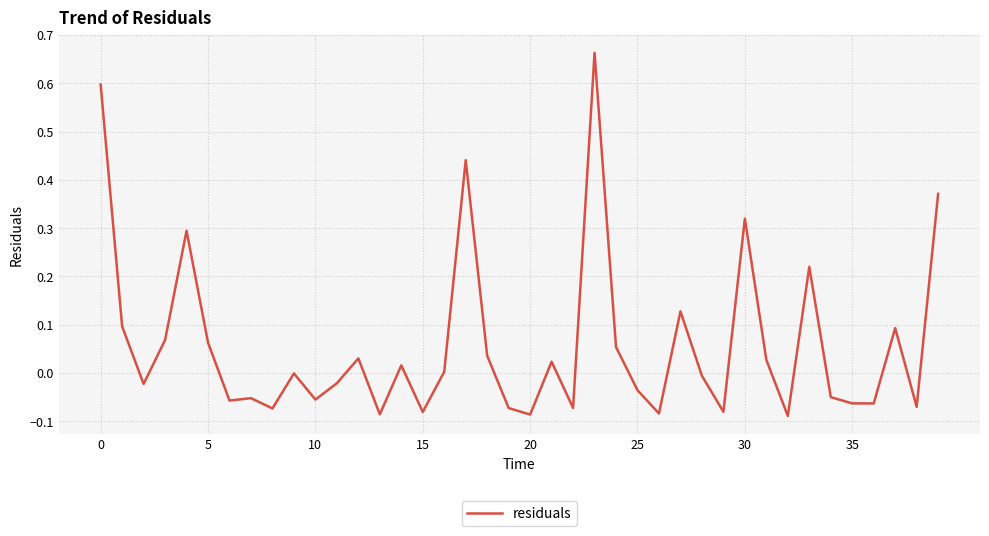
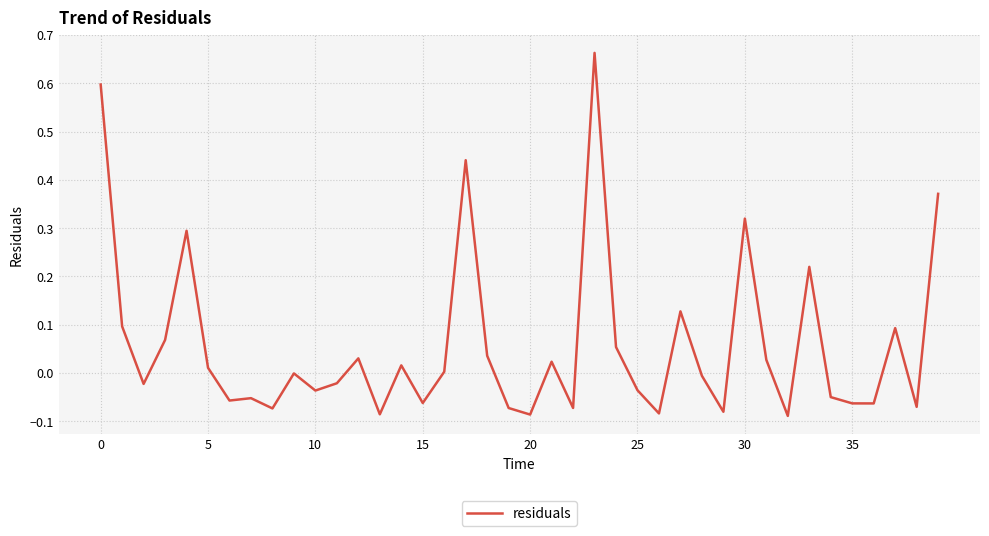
5: 0.06 -> 0.01
10: -0.06 -> -0.04
15: -0.08 -> -0.06
